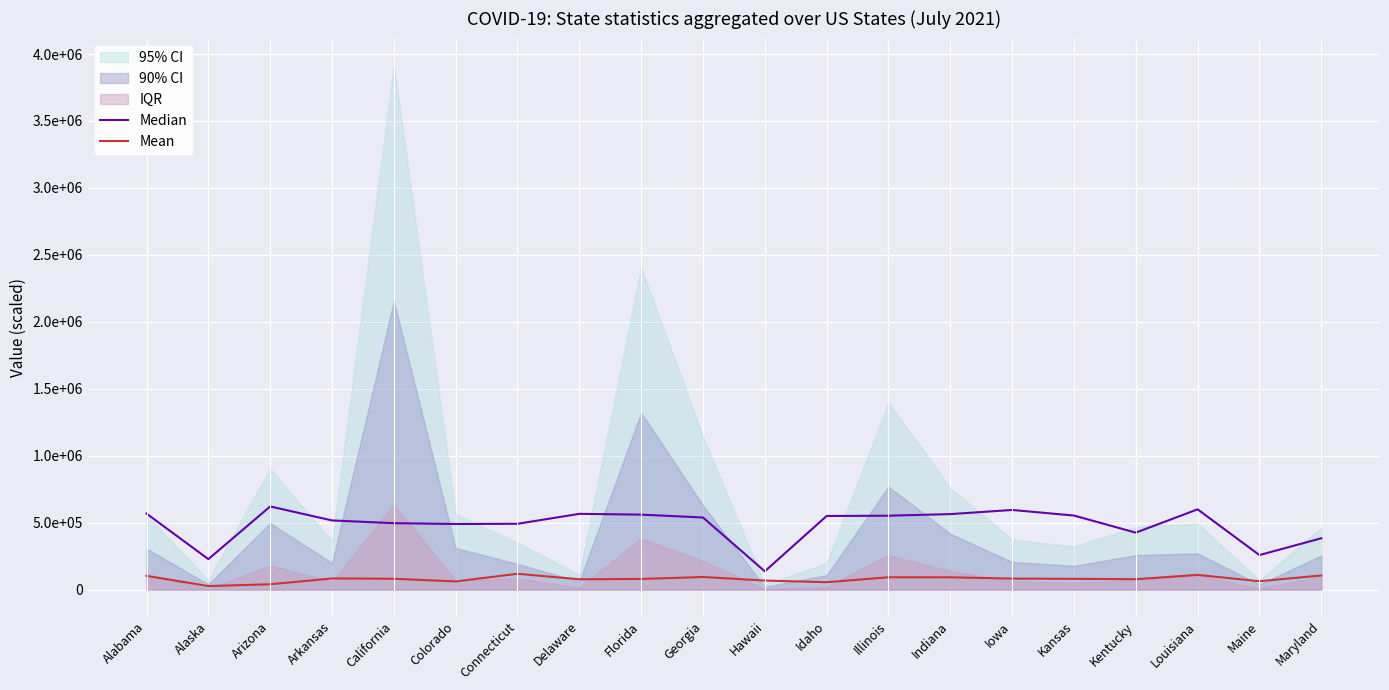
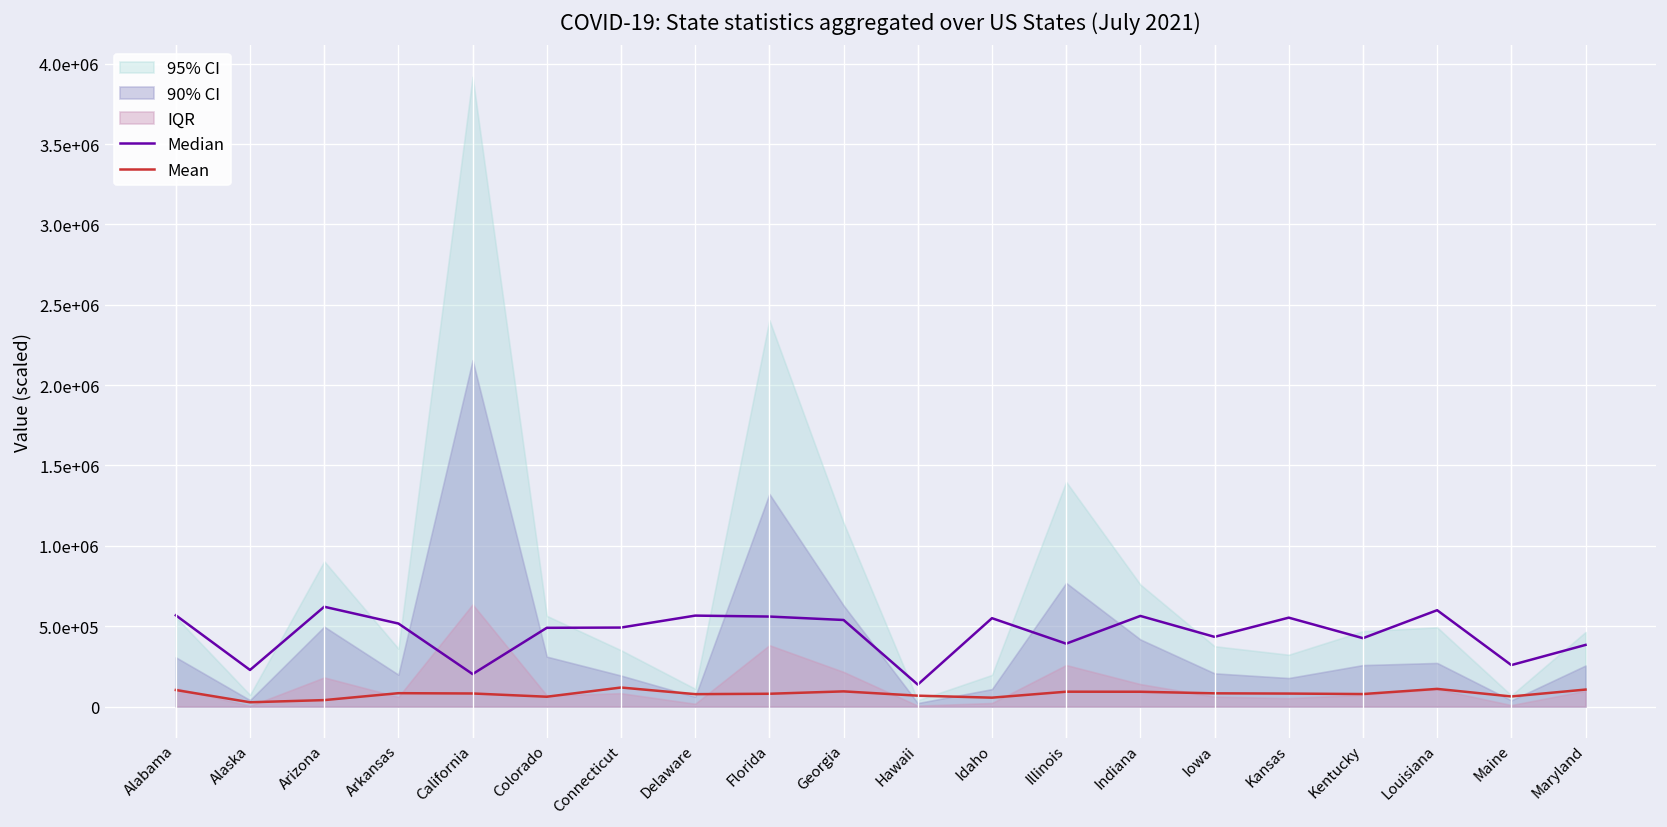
Median, California: 500000 -> 200000
Median, Illinois: 550000 -> 390000
Median, Iowa: 590000 -> 430000
